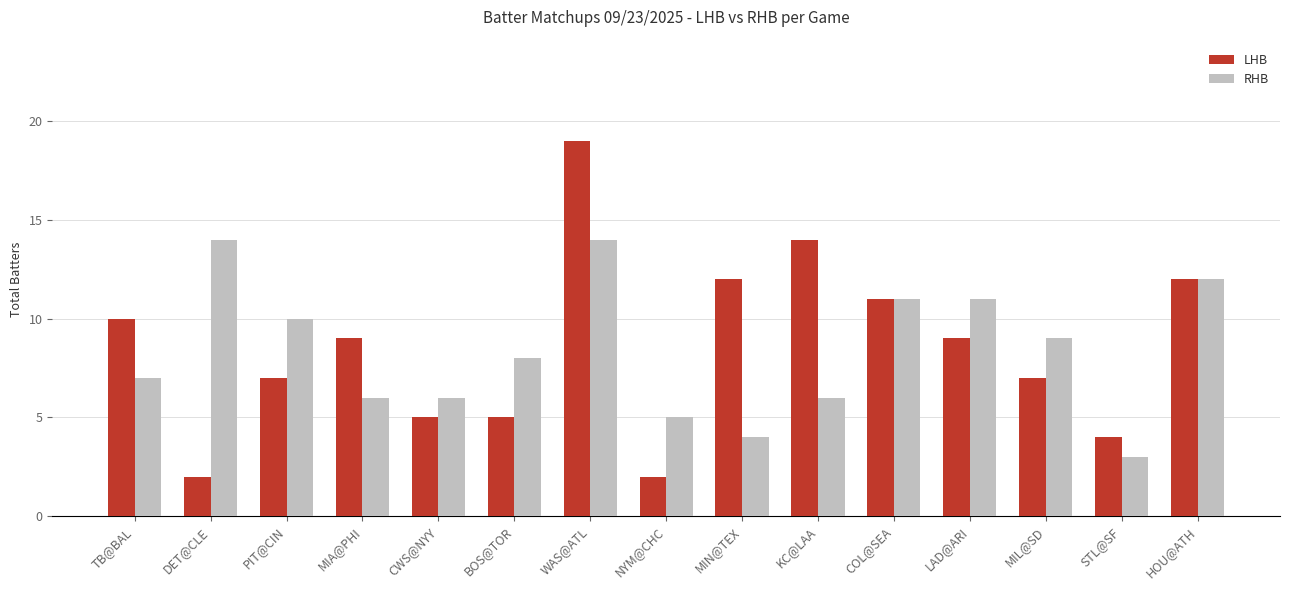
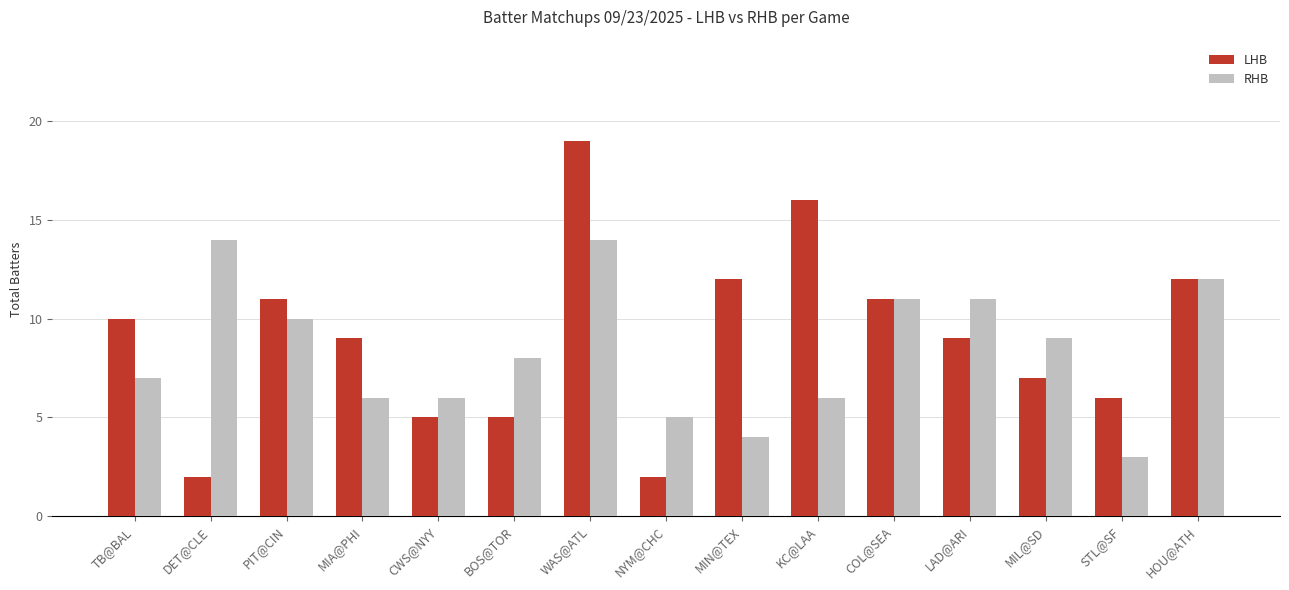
LHB, PIT@CIN: 7 -> 11
LHB, KC@LAA: 14 -> 16
LHB, STL@SF: 4 -> 6
